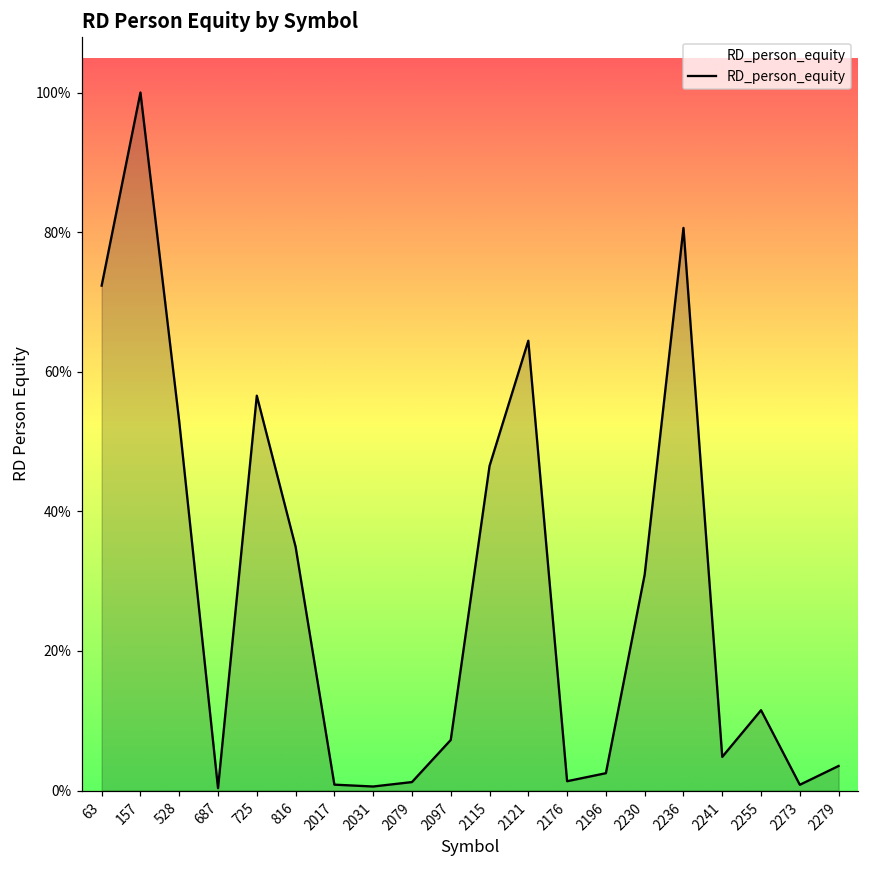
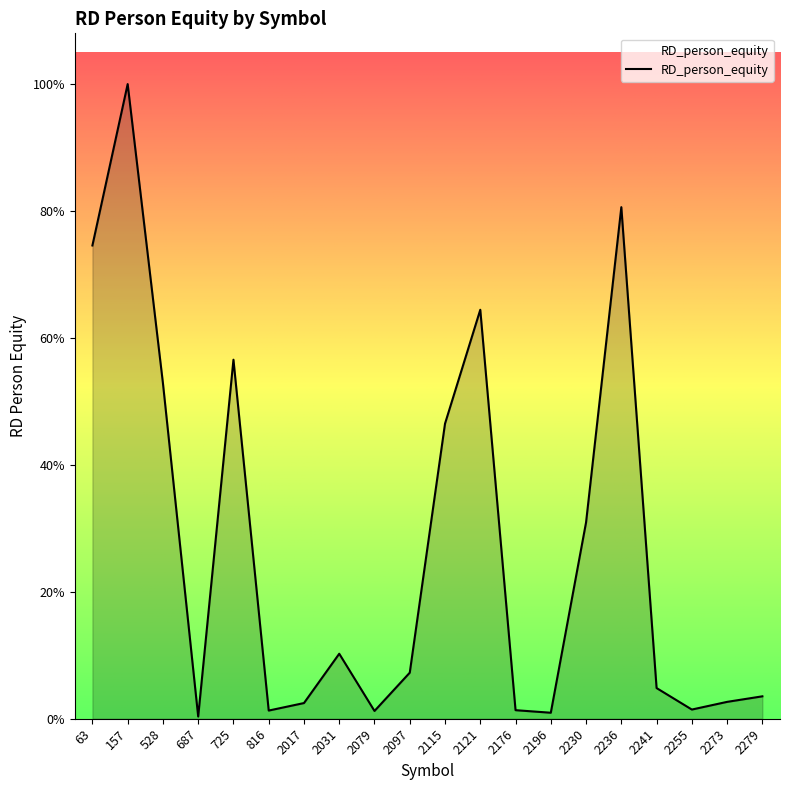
63: 72% -> 75%
816: 35% -> 1%
2017: 1% -> 2%
2031: 1% -> 10%
2196: 2% -> 1%
2255: 12% -> 1%
2273: 1% -> 3%
